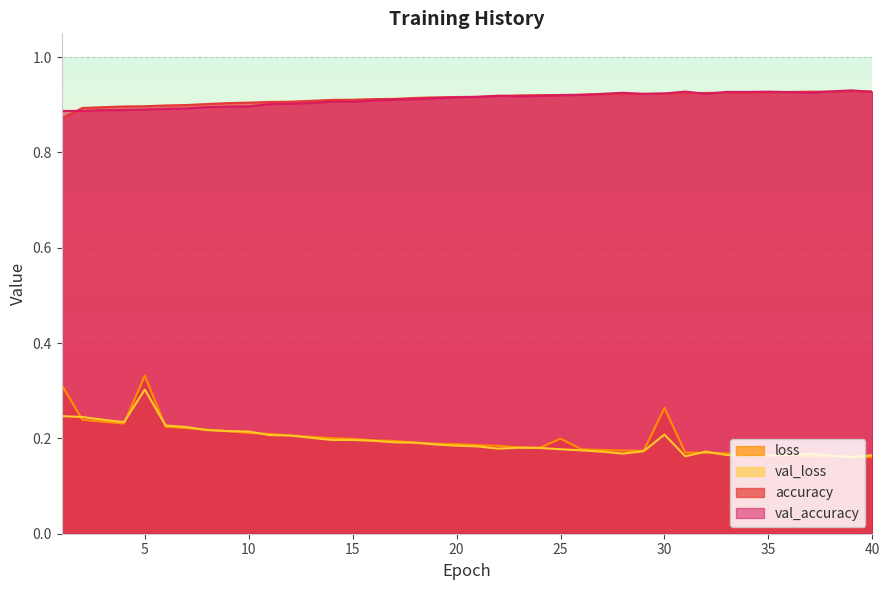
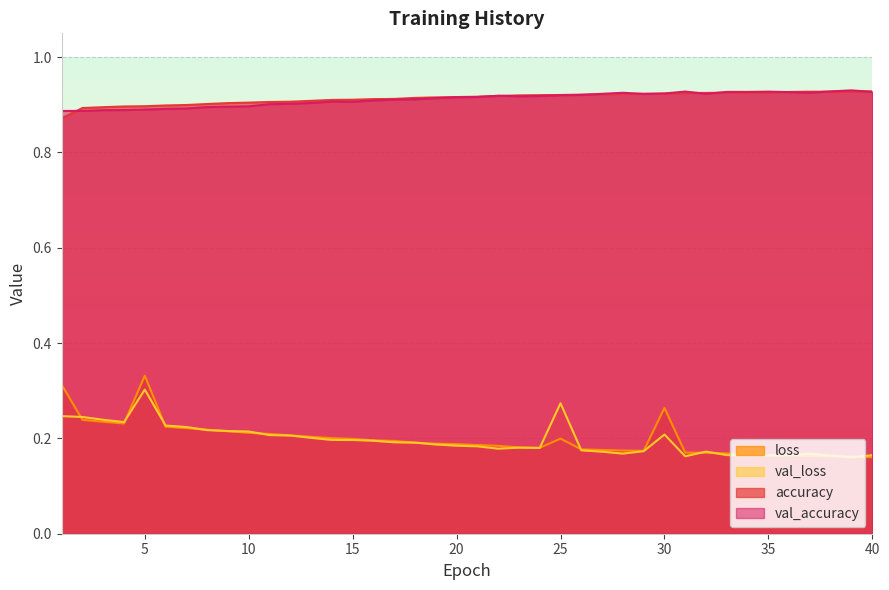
val_loss, 25: 0.18 -> 0.27
